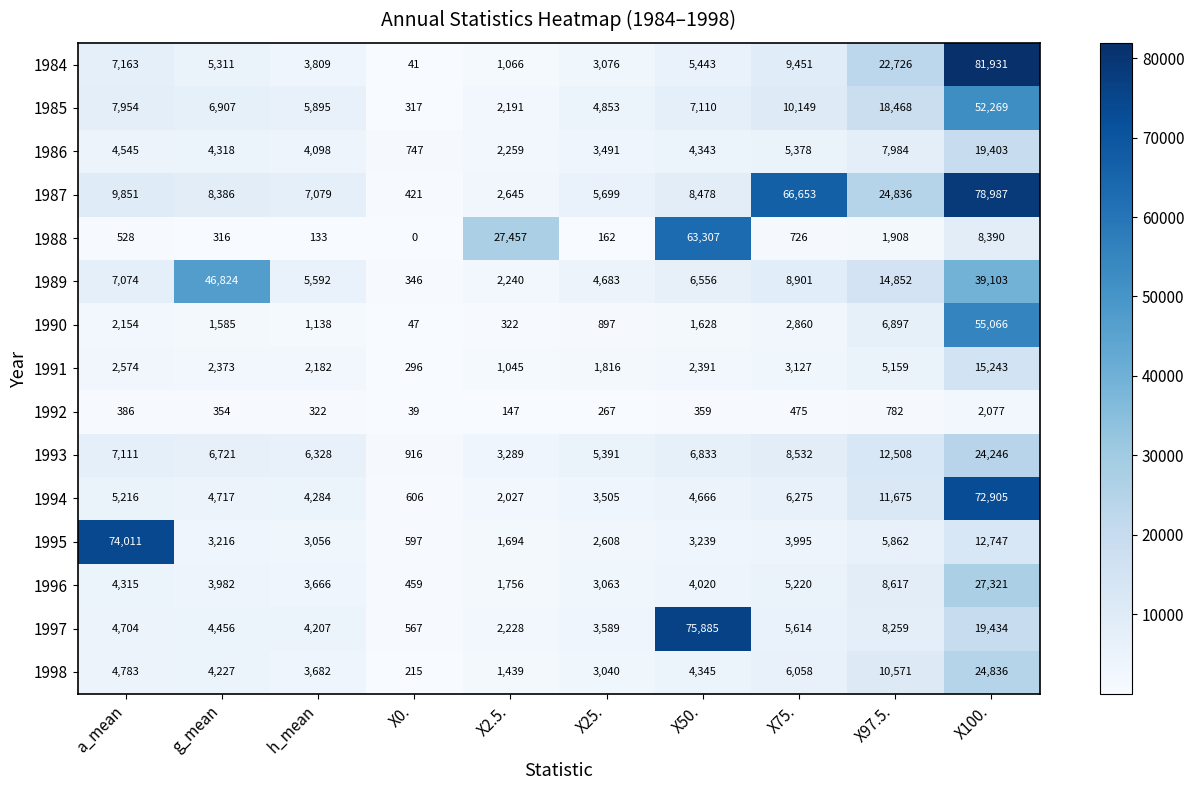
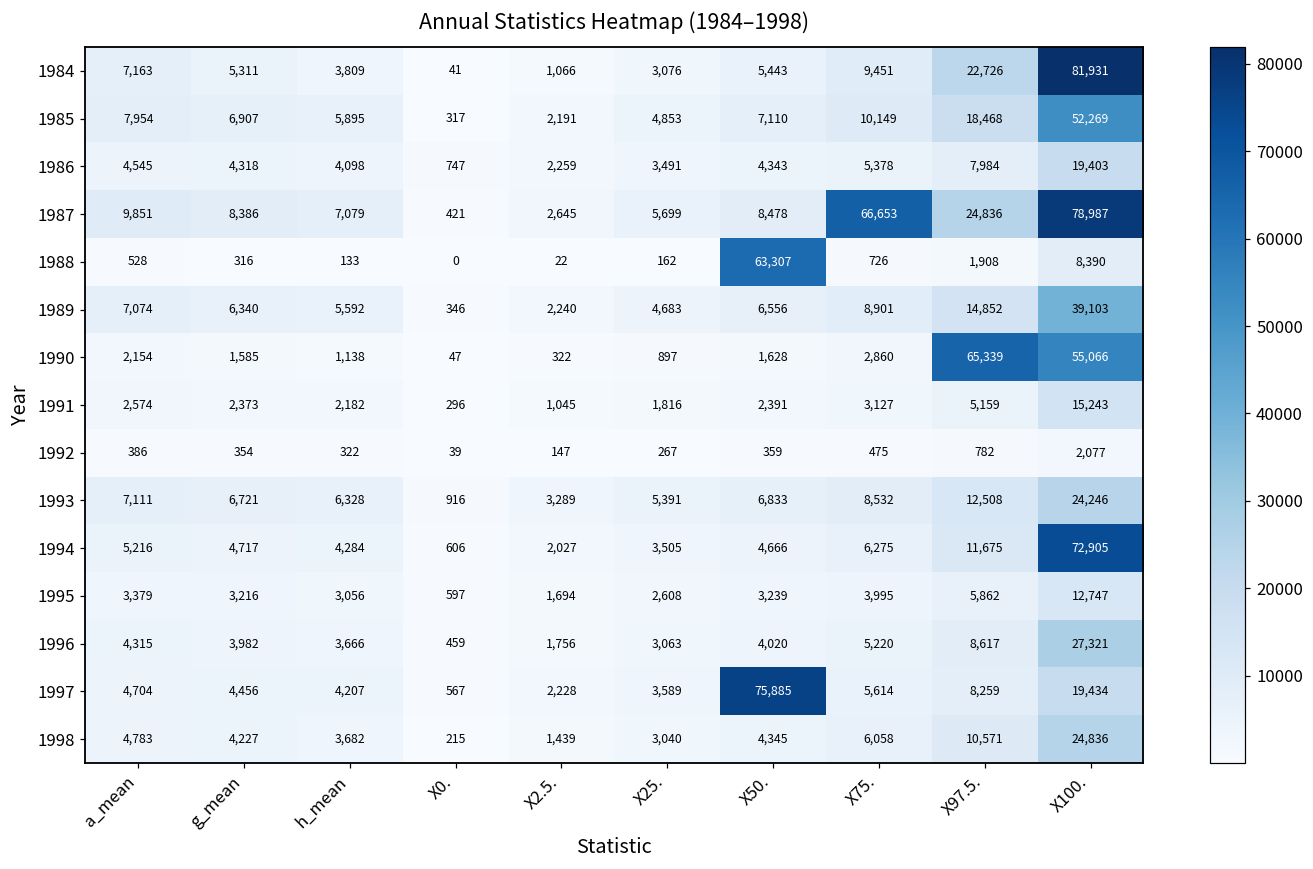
1988, X2.5.: 27,457 -> 22
1989, g_mean: 46,824 -> 6,340
1990, X97.5.: 6,897 -> 65,339
1995, a_mean: 74,011 -> 3,379
